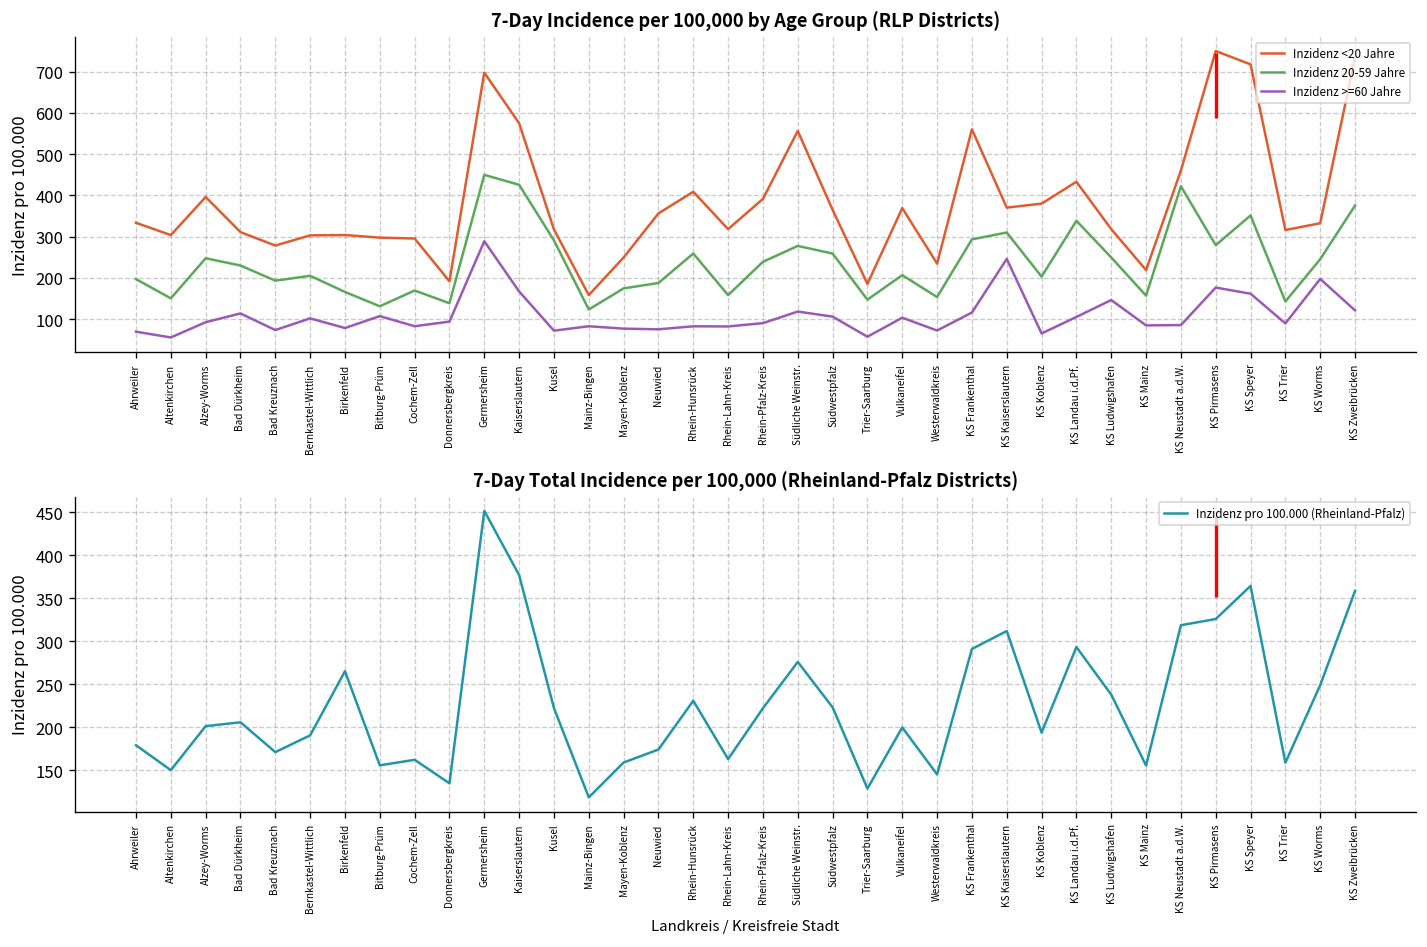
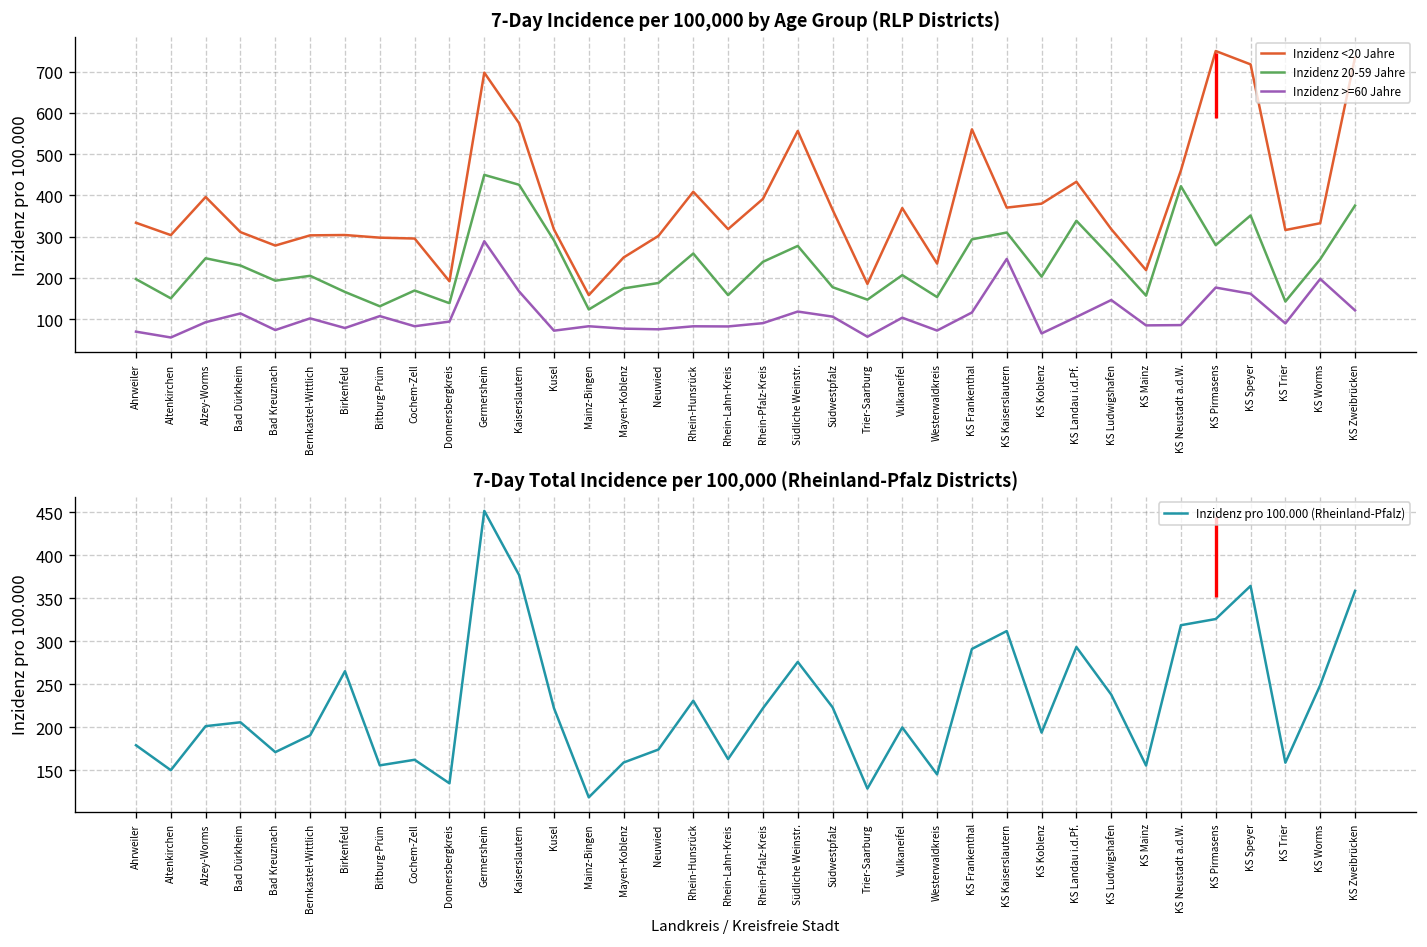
7-Day Incidence per 100,000 by Age Group (RLP Districts), Inzidenz <20 Jahre, Neuwied: 360 -> 300
7-Day Incidence per 100,000 by Age Group (RLP Districts), Inzidenz 20-59 Jahre, Südwestpfalz: 260 -> 180
